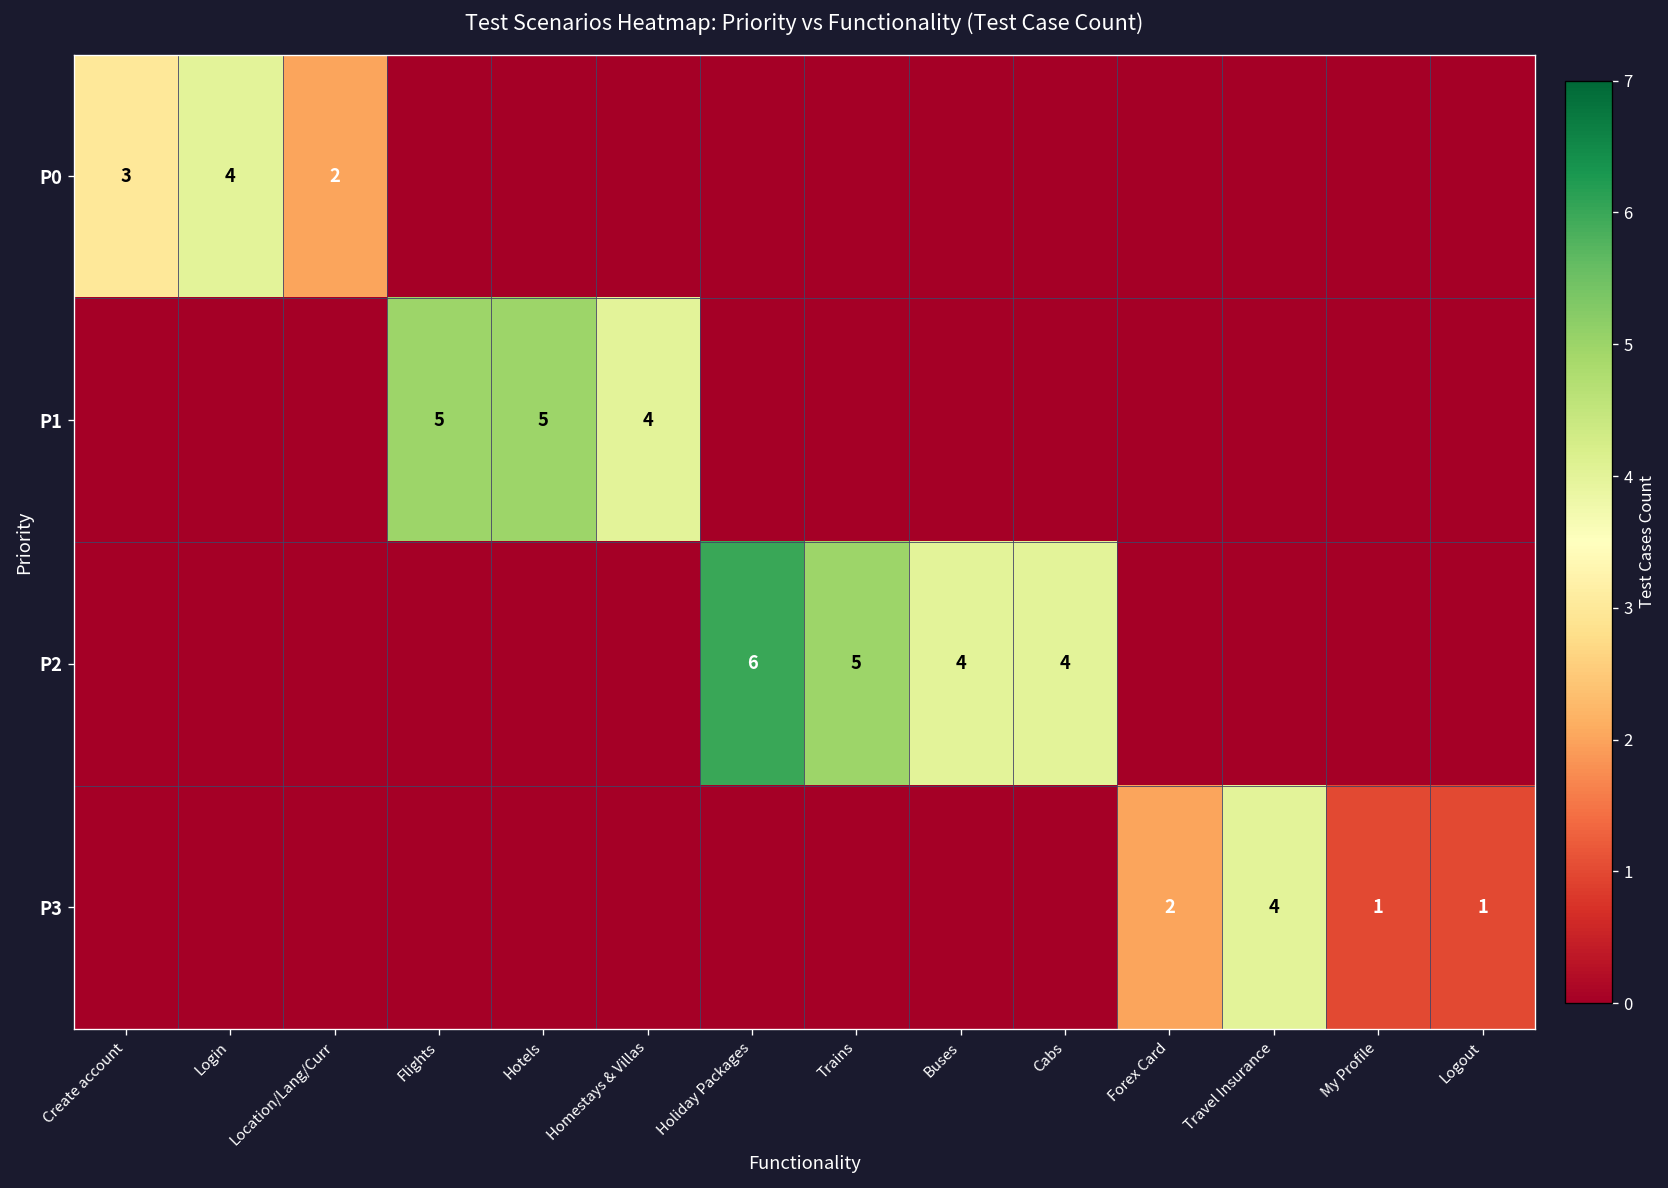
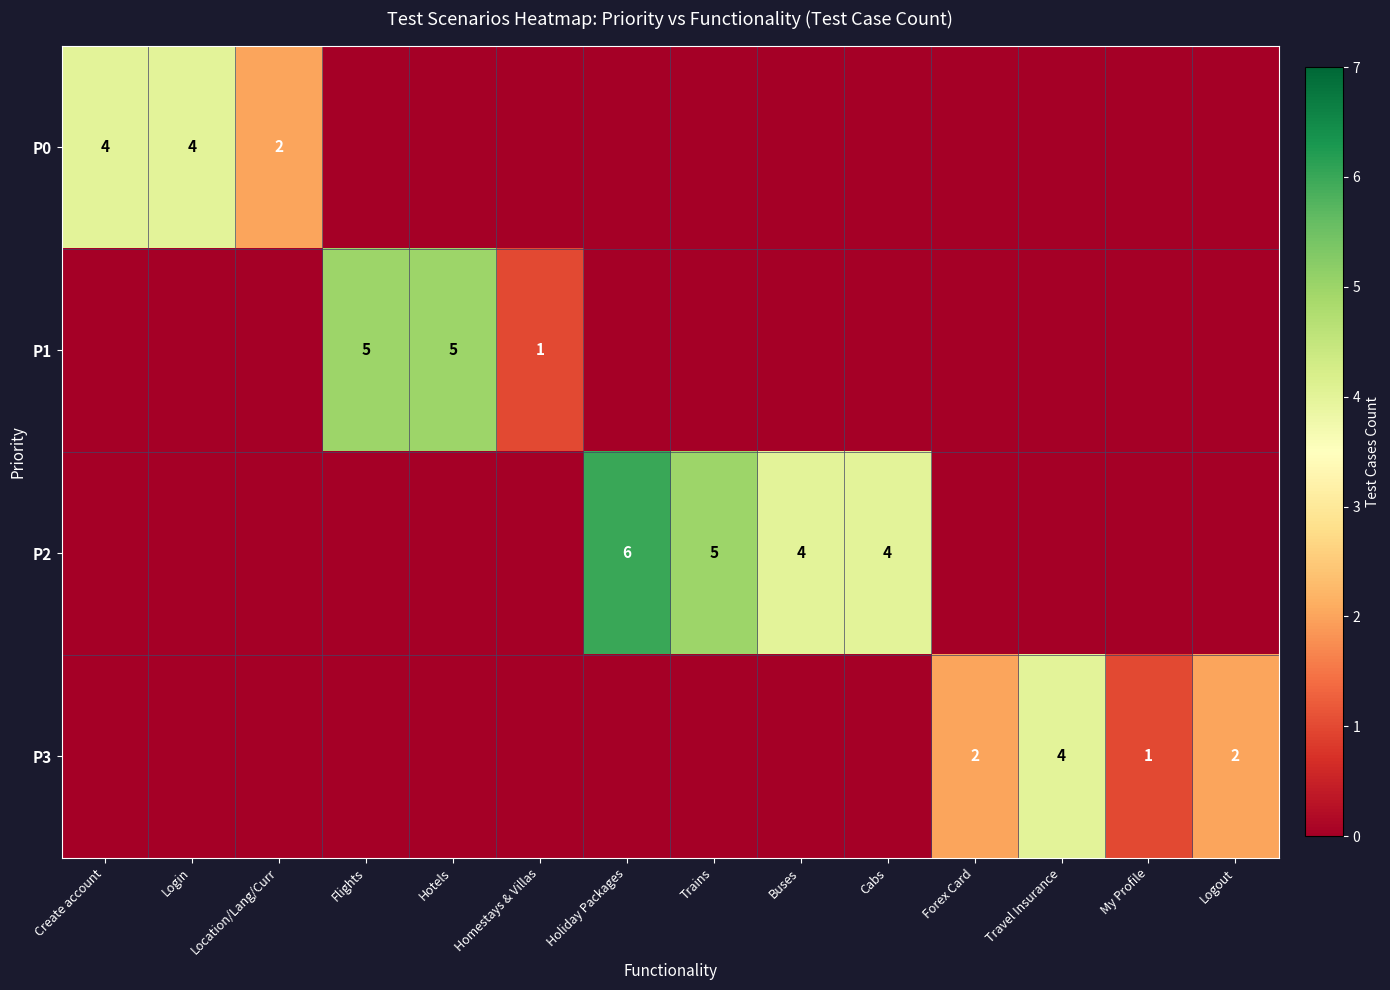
P0, Create account: 3 -> 4
P1, Homestays & Villas: 4 -> 1
P3, Logout: 1 -> 2
